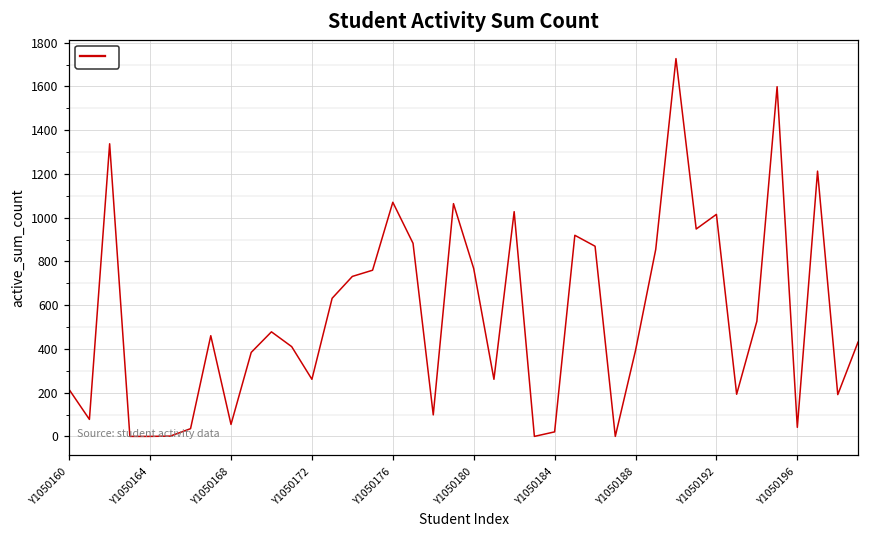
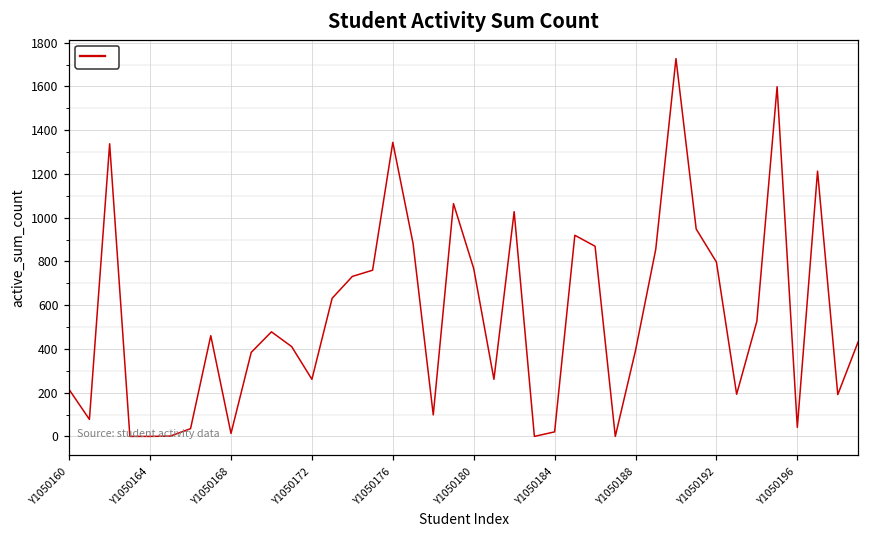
Y1050168: 50 -> 10
Y1050176: 1070 -> 1340
Y1050192: 1020 -> 800
